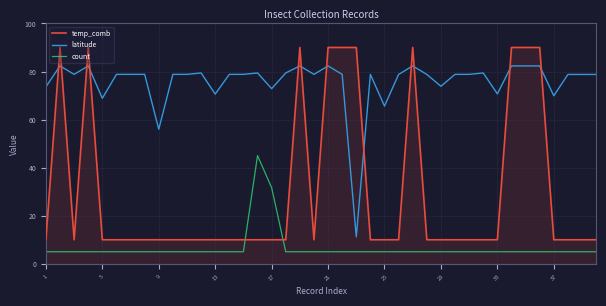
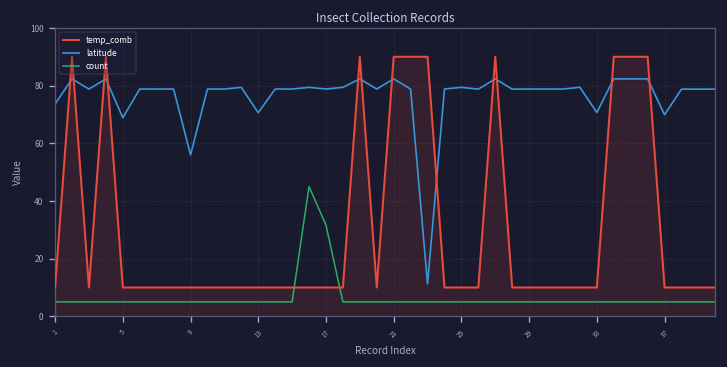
latitude, 17: 73 -> 79
latitude, 25: 66 -> 79
latitude, 29: 74 -> 79
